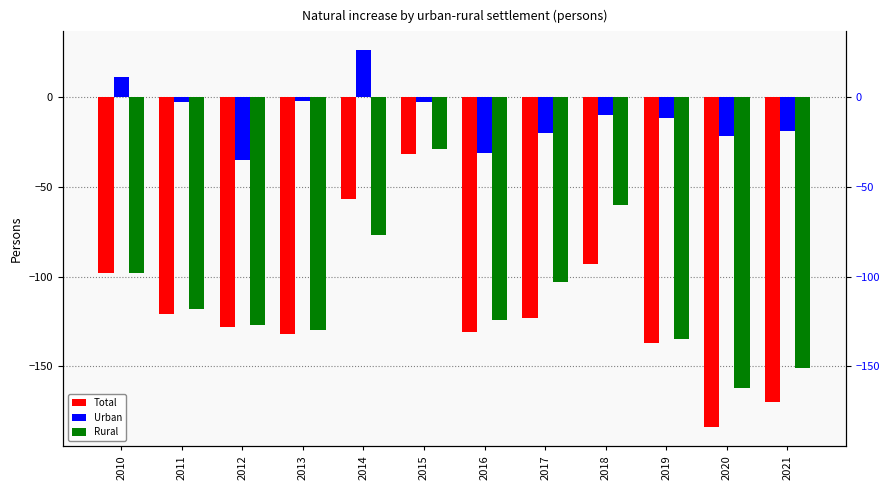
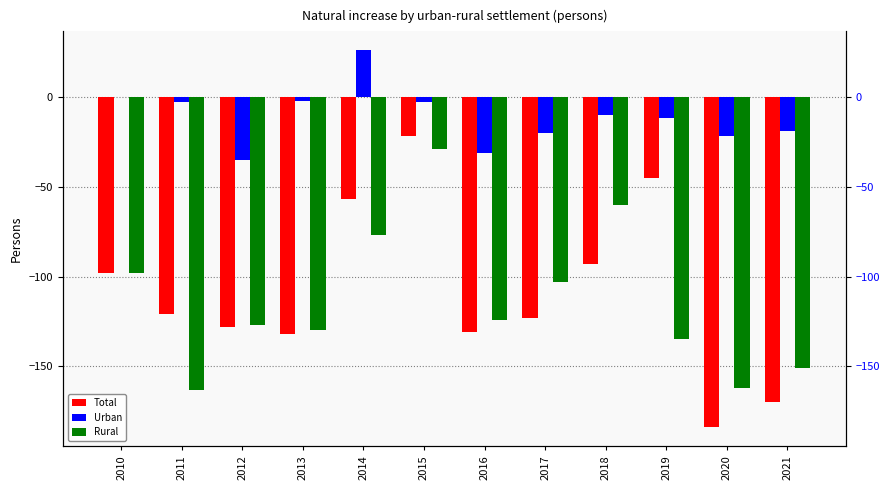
Urban, 2010: 11 -> 0
Rural, 2011: -118 -> -163
Total, 2015: -32 -> -22
Total, 2019: -137 -> -45
